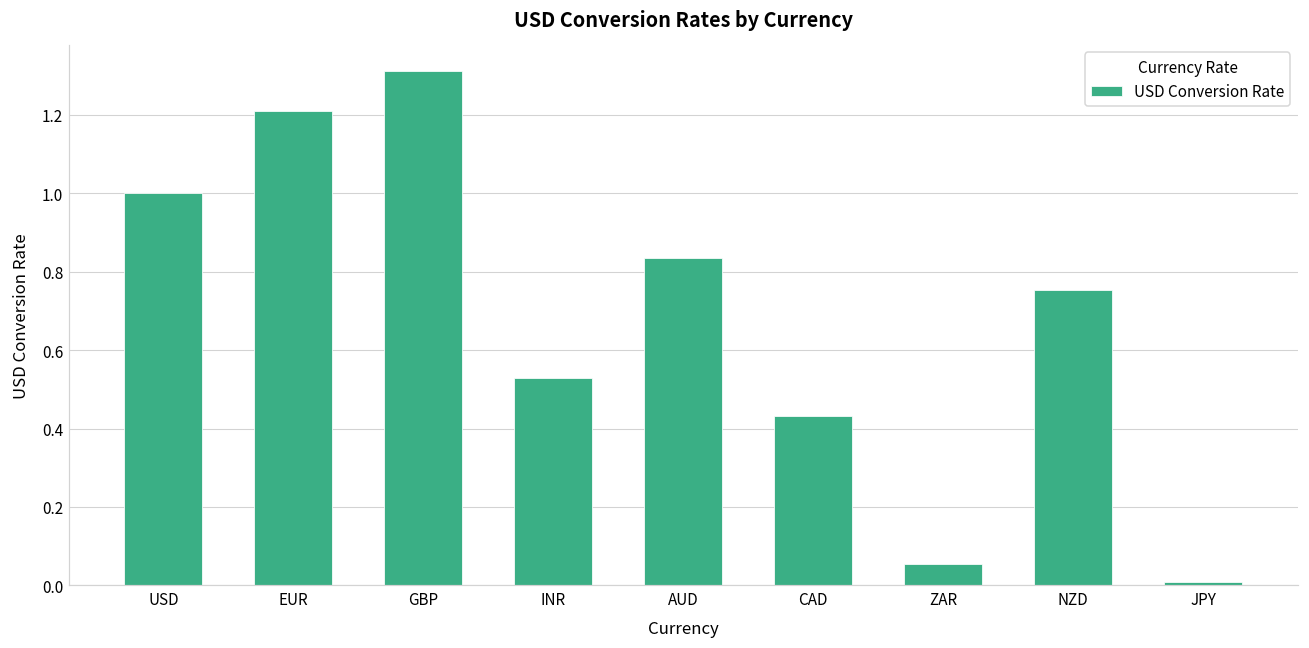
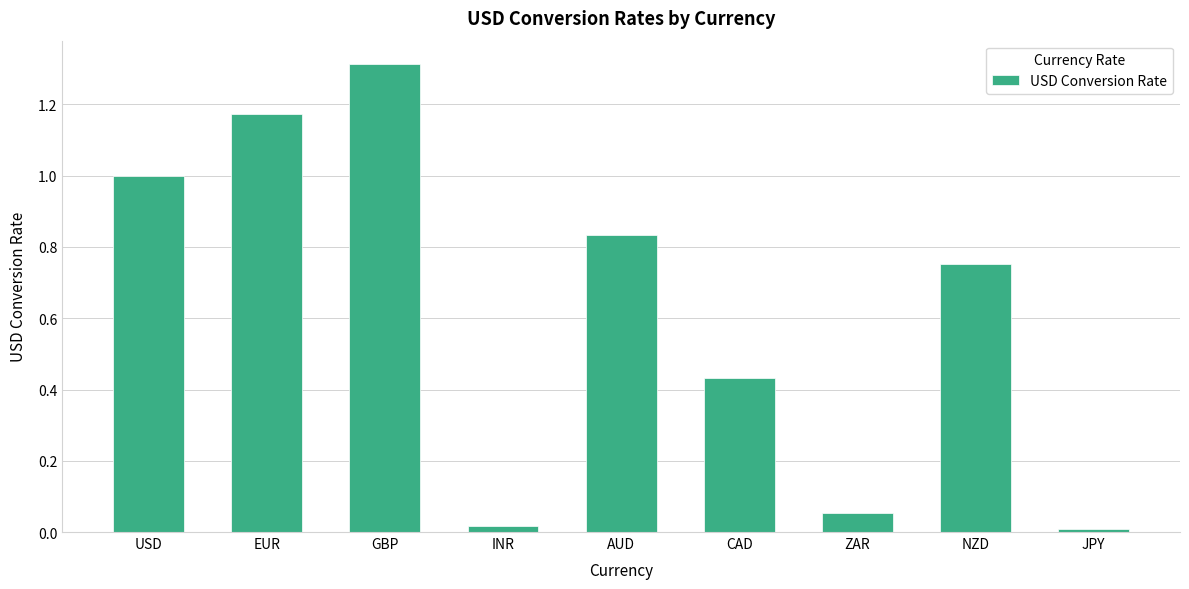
EUR: 1.21 -> 1.17
INR: 0.53 -> 0.02
